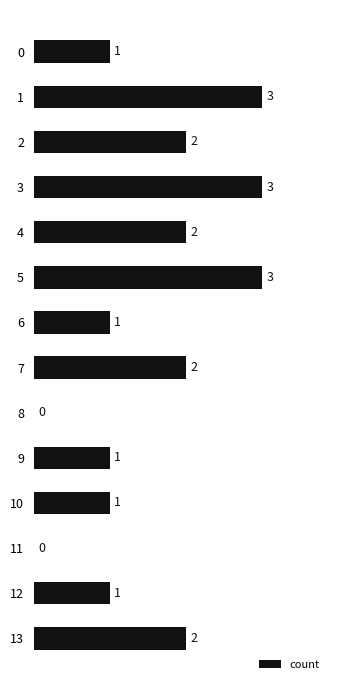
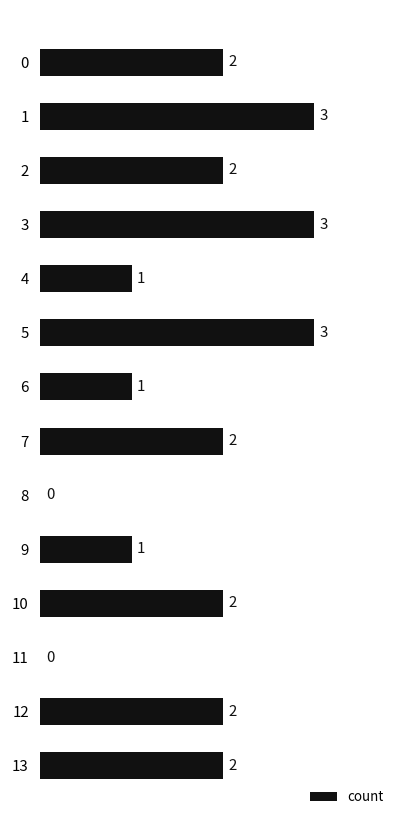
0: 1 -> 2
4: 2 -> 1
10: 1 -> 2
12: 1 -> 2
